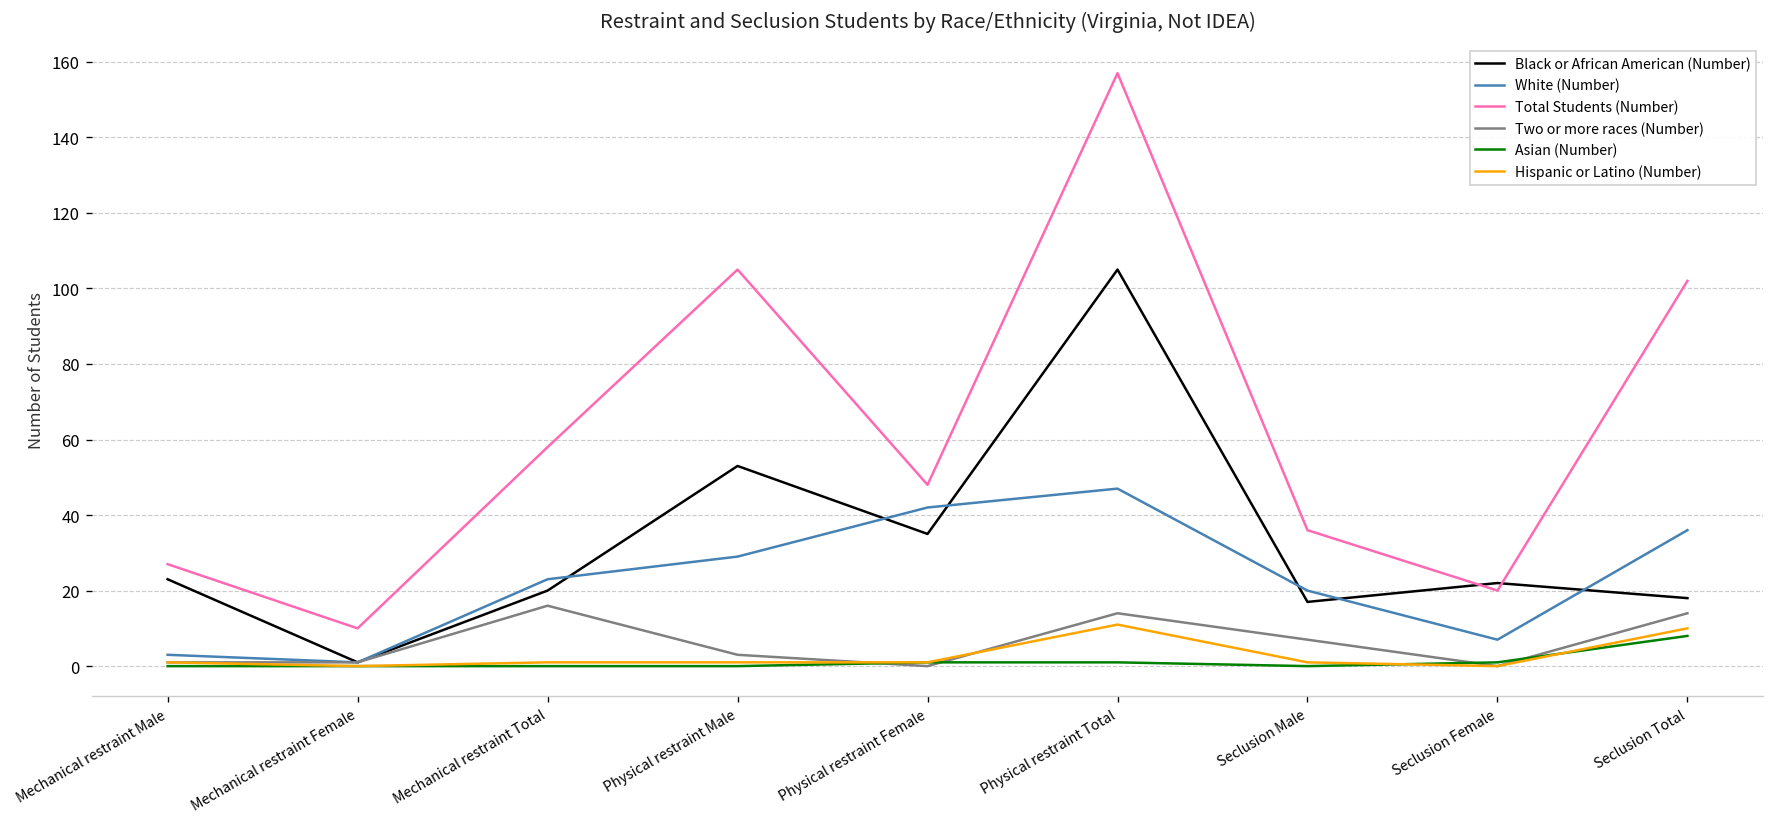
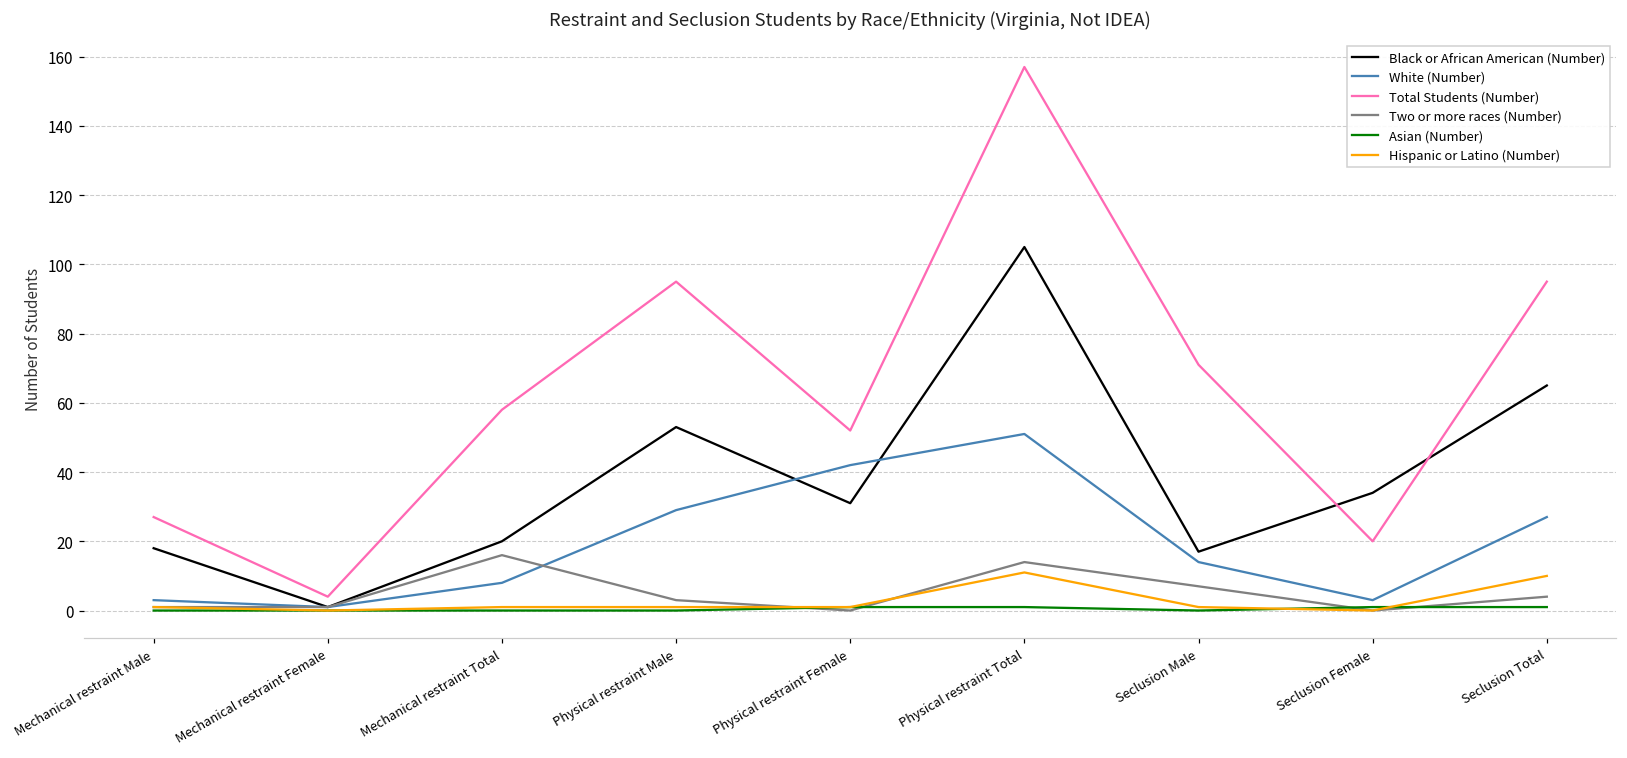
Black or African American (Number), Mechanical restraint Male: 23 -> 18
Total Students (Number), Mechanical restraint Female: 10 -> 4
White (Number), Mechanical restraint Total: 23 -> 8
Total Students (Number), Physical restraint Male: 105 -> 95
Black or African American (Number), Physical restraint Female: 35 -> 31
Total Students (Number), Physical restraint Female: 48 -> 52
White (Number), Physical restraint Total: 47 -> 51
White (Number), Seclusion Male: 20 -> 14
Total Students (Number), Seclusion Male: 36 -> 71
Black or African American (Number), Seclusion Female: 22 -> 34
White (Number), Seclusion Female: 7 -> 3
Black or African American (Number), Seclusion Total: 18 -> 65
White (Number), Seclusion Total: 36 -> 27
Total Students (Number), Seclusion Total: 102 -> 95
Two or more races (Number), Seclusion Total: 14 -> 4
Asian (Number), Seclusion Total: 8 -> 1
